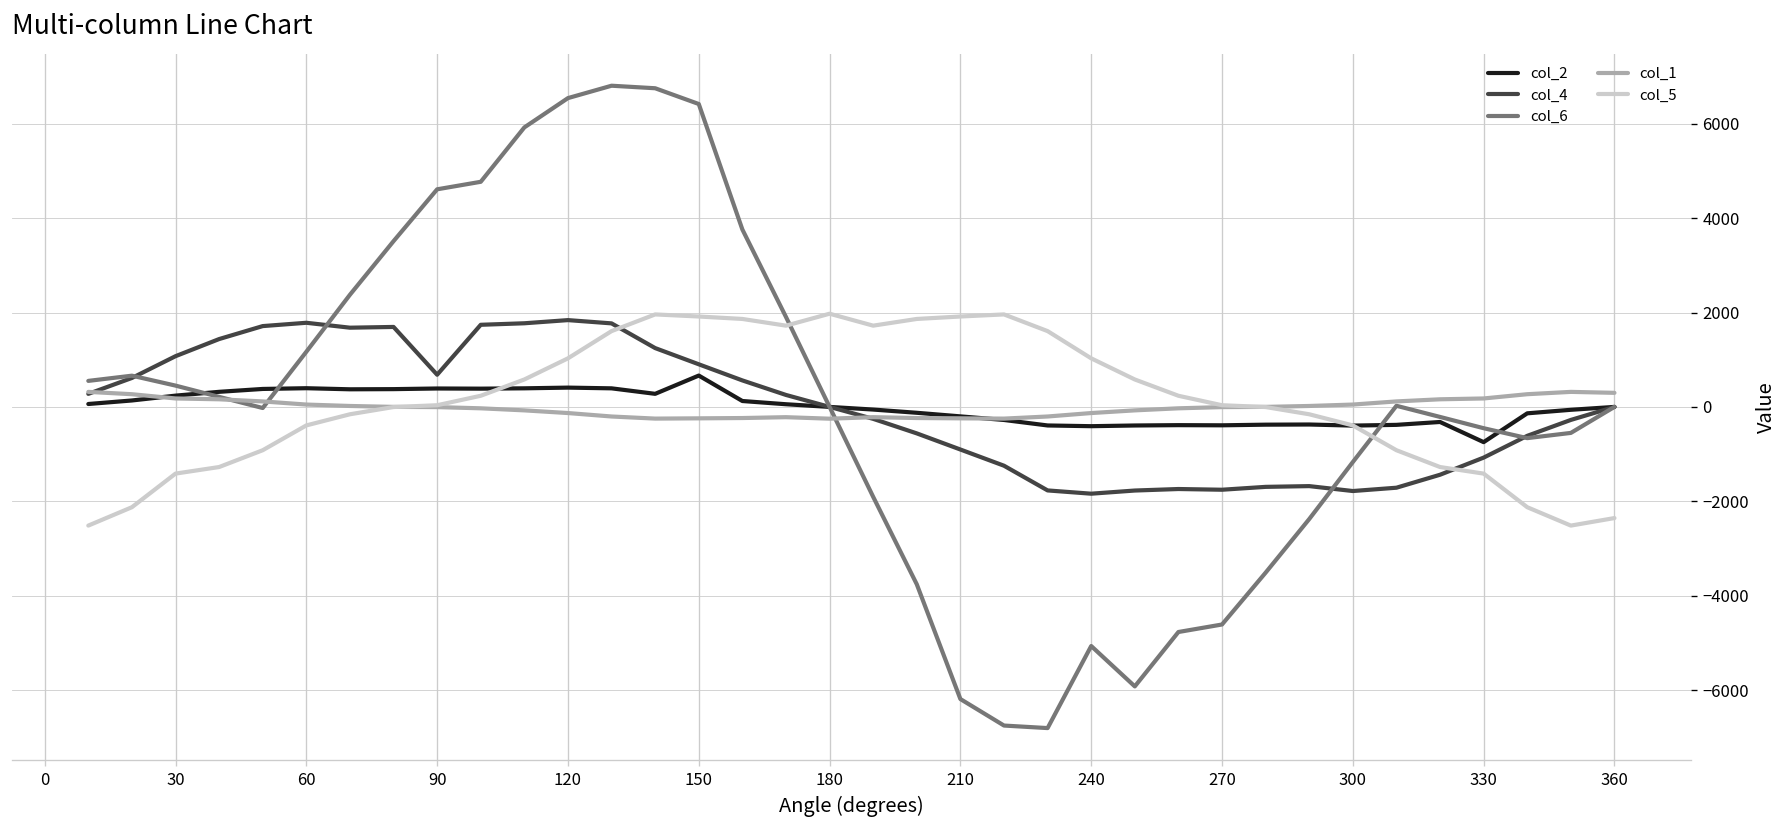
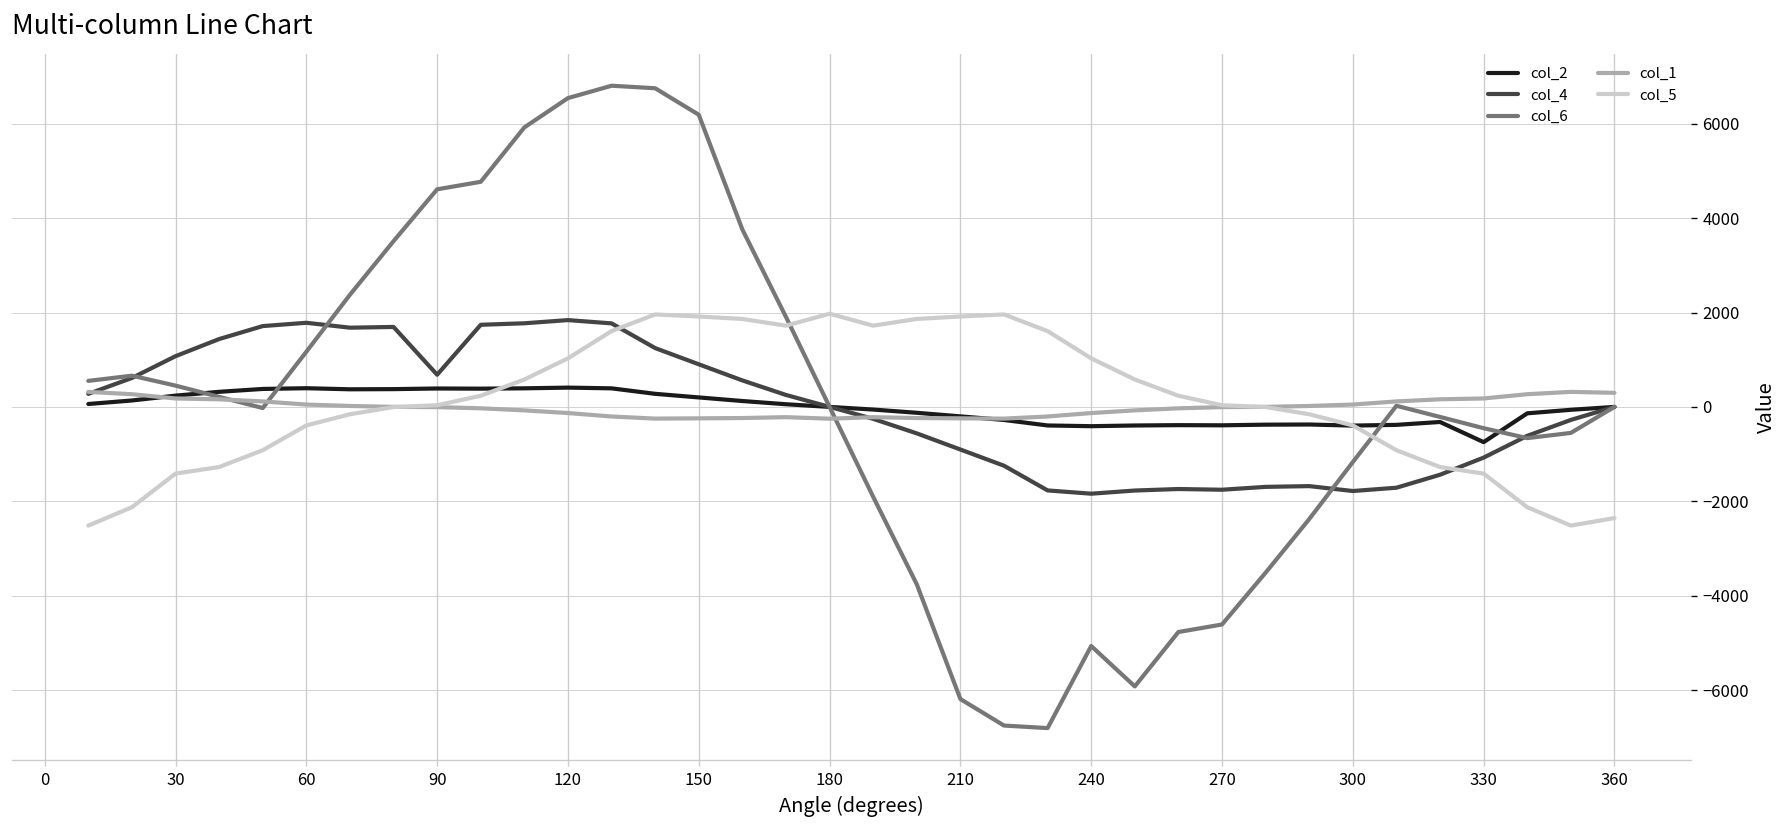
col_2, 150: 700 -> 200
col_6, 150: 6400 -> 6200
